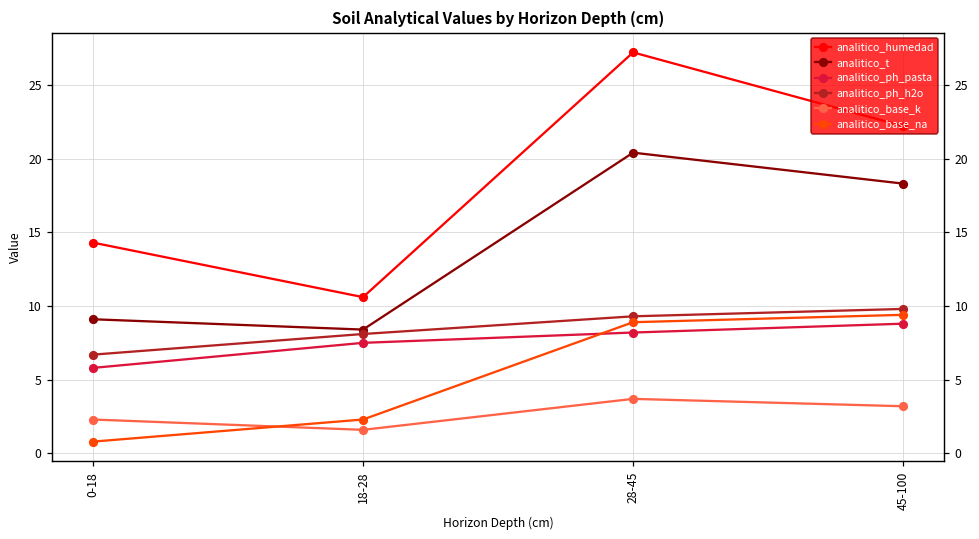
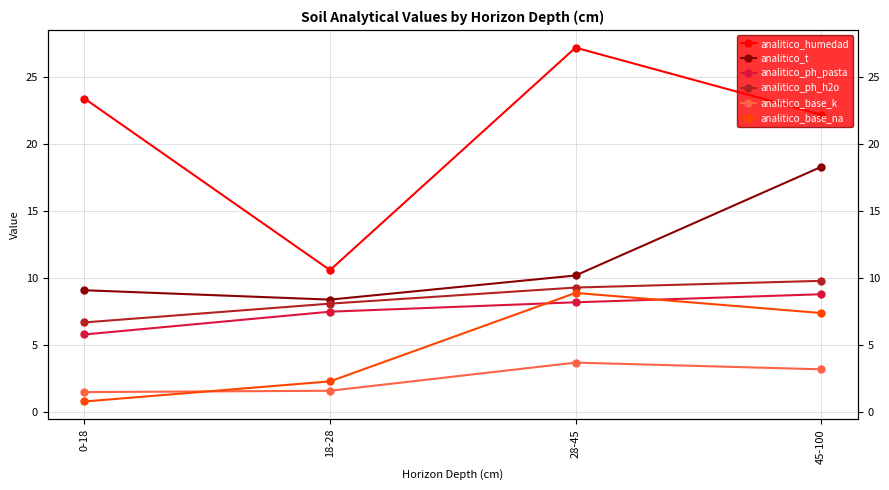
analitico_humedad, 0-18: 14.3 -> 23.4
analitico_base_k, 0-18: 2.3 -> 1.5
analitico_t, 28-45: 20.4 -> 10.2
analitico_base_na, 45-100: 9.4 -> 7.4
